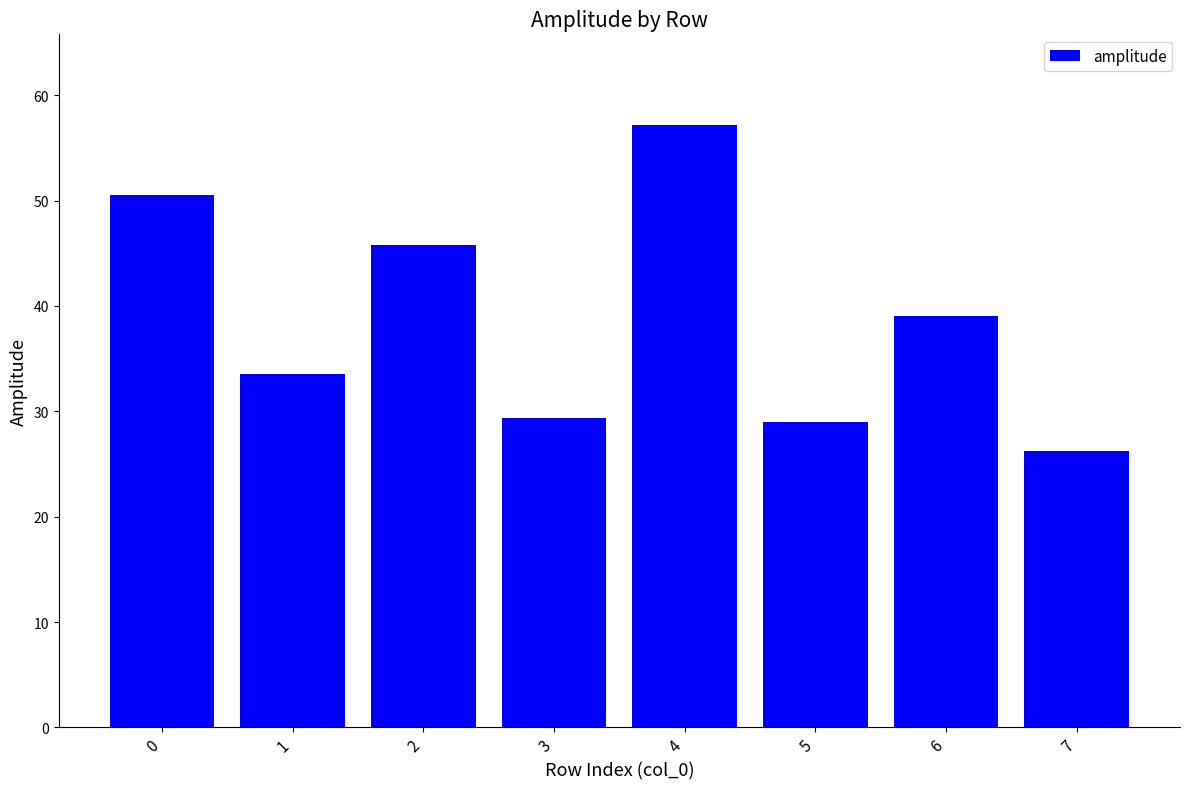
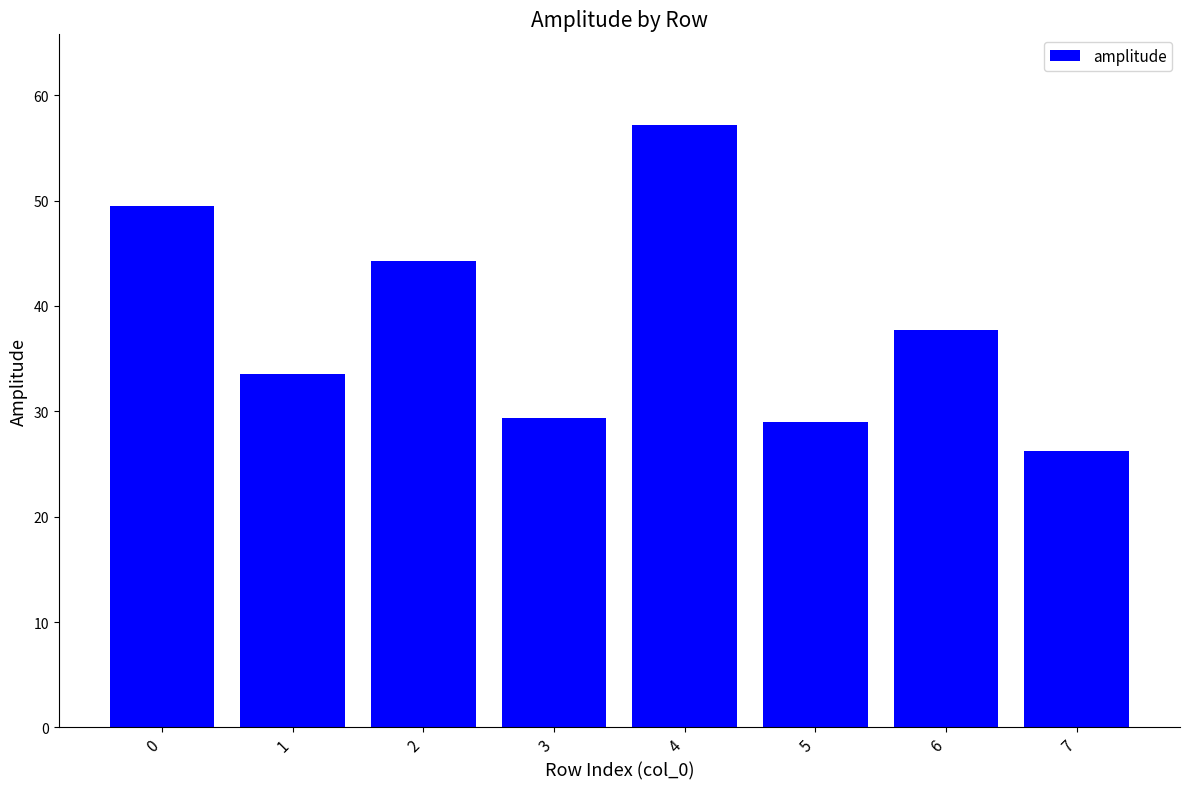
0: 50.6 -> 49.5
2: 45.8 -> 44.3
6: 39.1 -> 37.7
